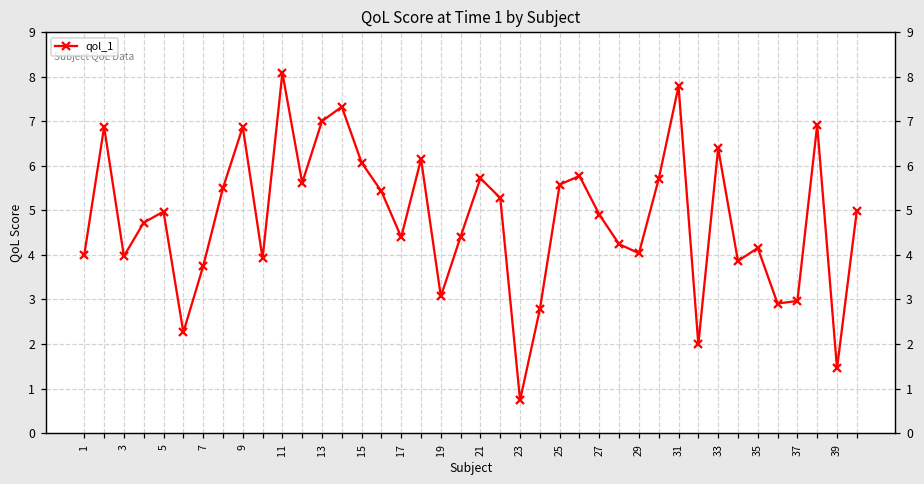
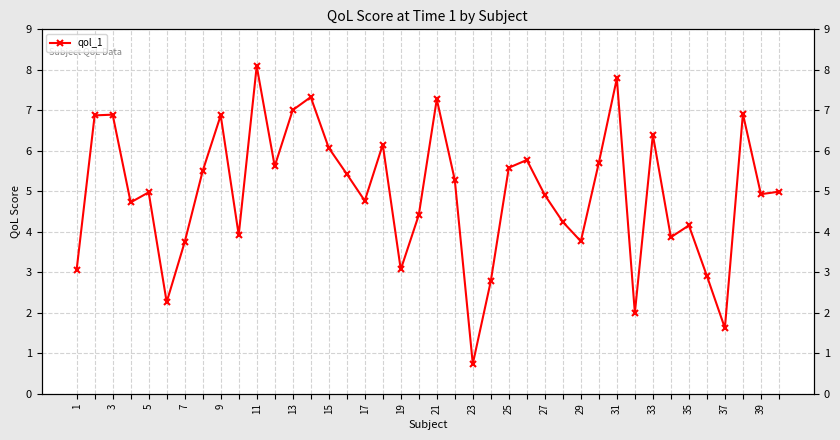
1: 4.0 -> 3.1
3: 4.0 -> 6.9
17: 4.4 -> 4.8
21: 5.7 -> 7.3
29: 4.0 -> 3.8
37: 3.0 -> 1.6
39: 1.5 -> 4.9
